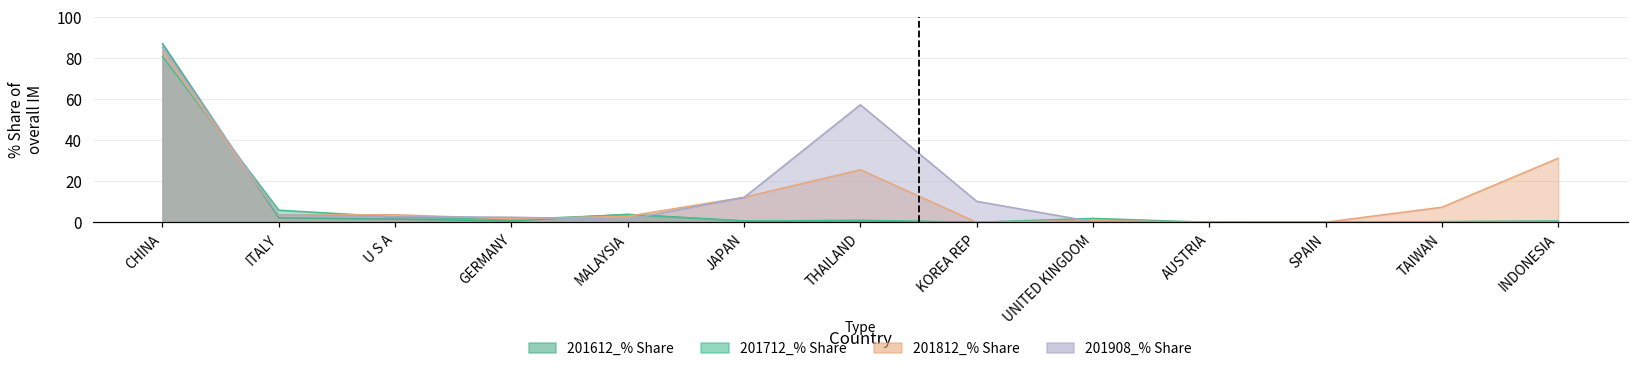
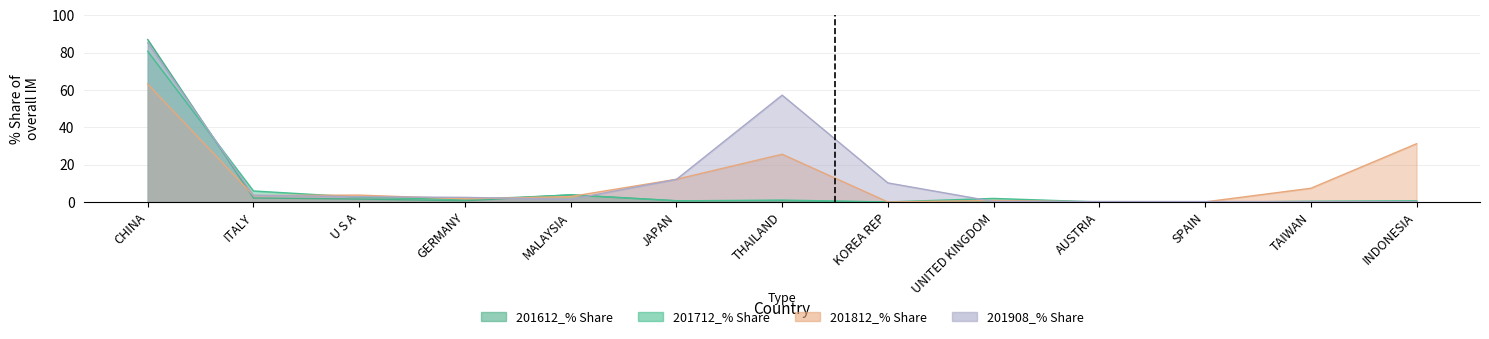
201812_% Share, CHINA: 83 -> 63
